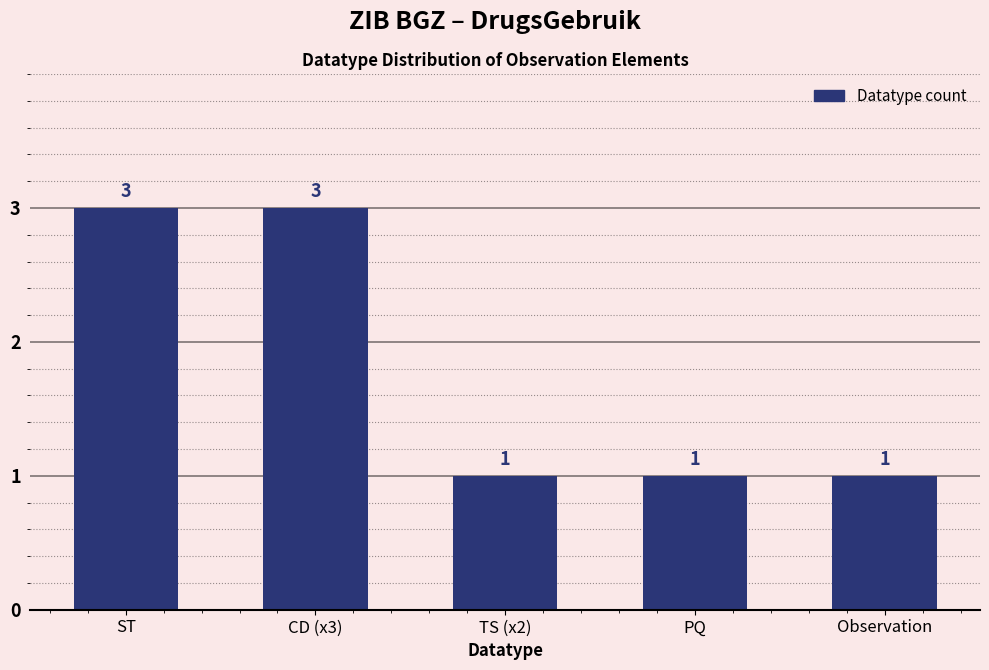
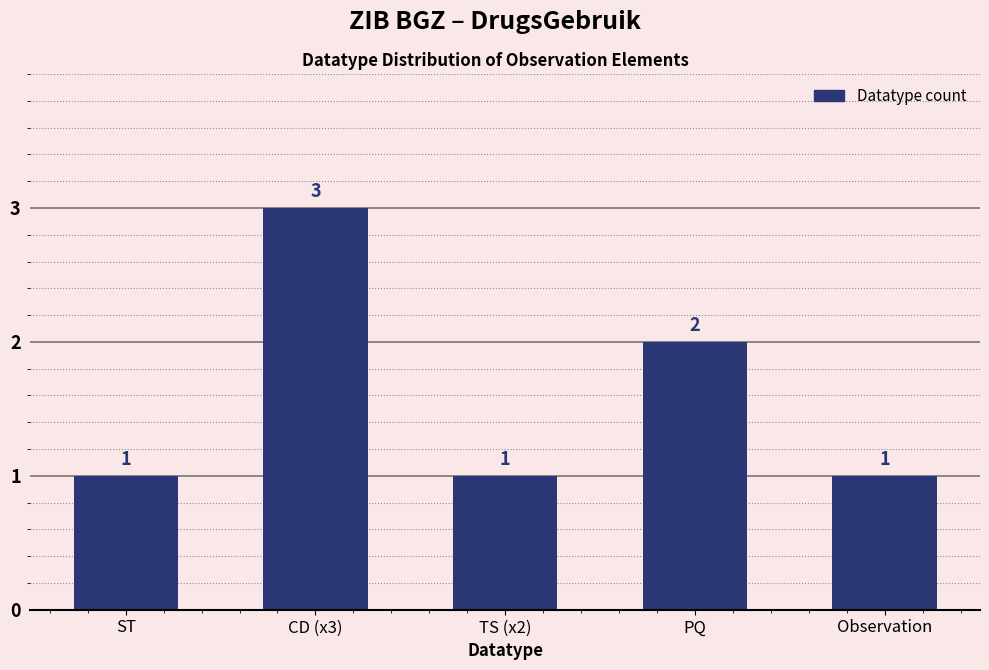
ST: 3 -> 1
PQ: 1 -> 2
